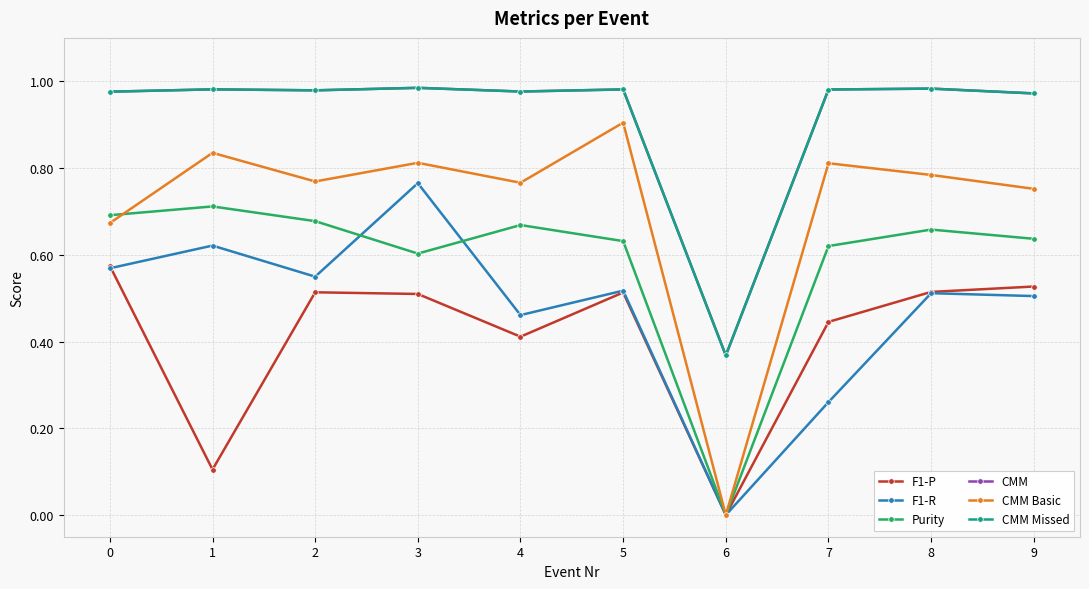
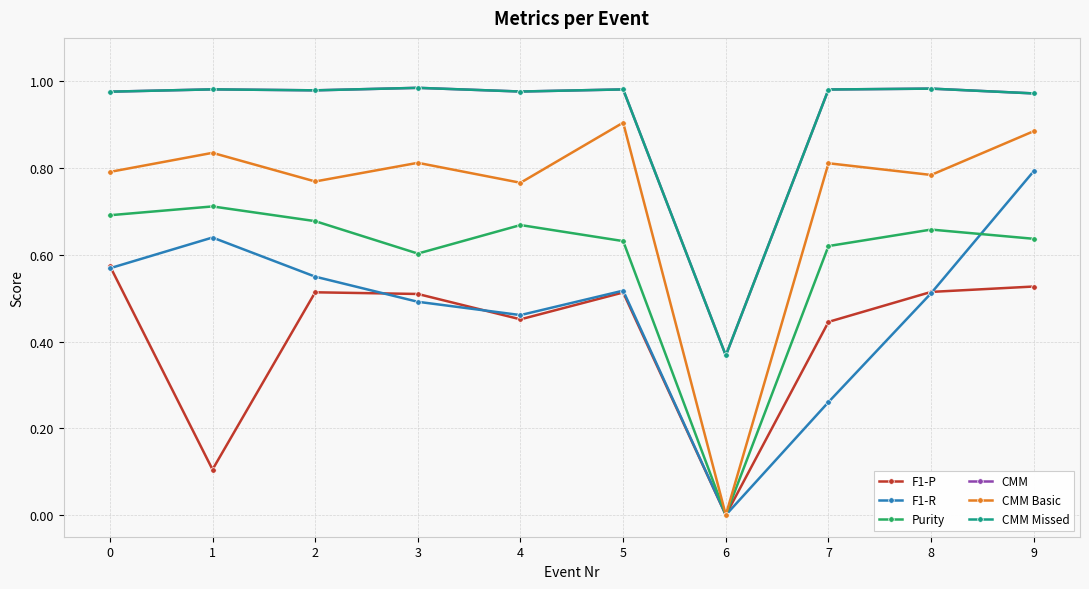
CMM Basic, 0: 0.67 -> 0.79
F1-R, 1: 0.62 -> 0.64
F1-R, 3: 0.77 -> 0.49
F1-P, 4: 0.41 -> 0.45
F1-R, 9: 0.50 -> 0.79
CMM Basic, 9: 0.75 -> 0.89
